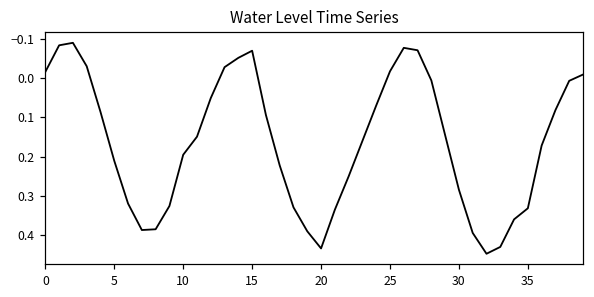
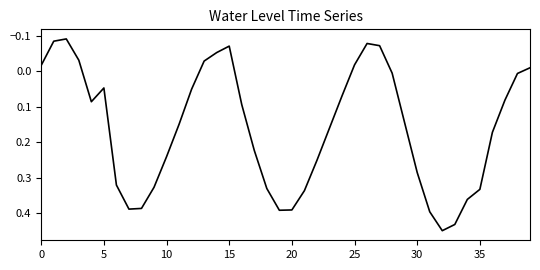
5: 0.21 -> 0.05
10: 0.20 -> 0.24
20: 0.43 -> 0.39
